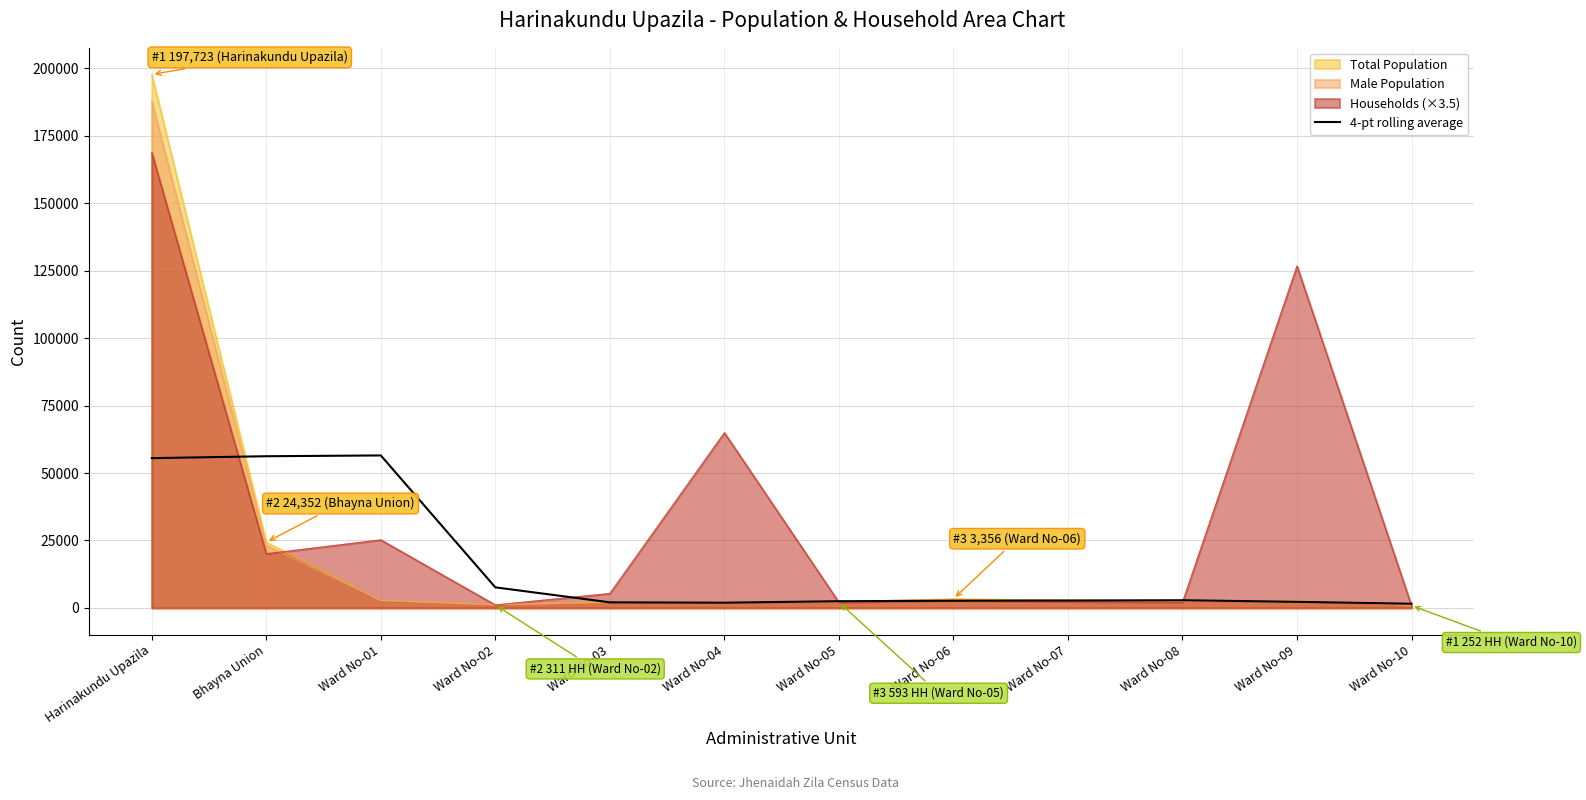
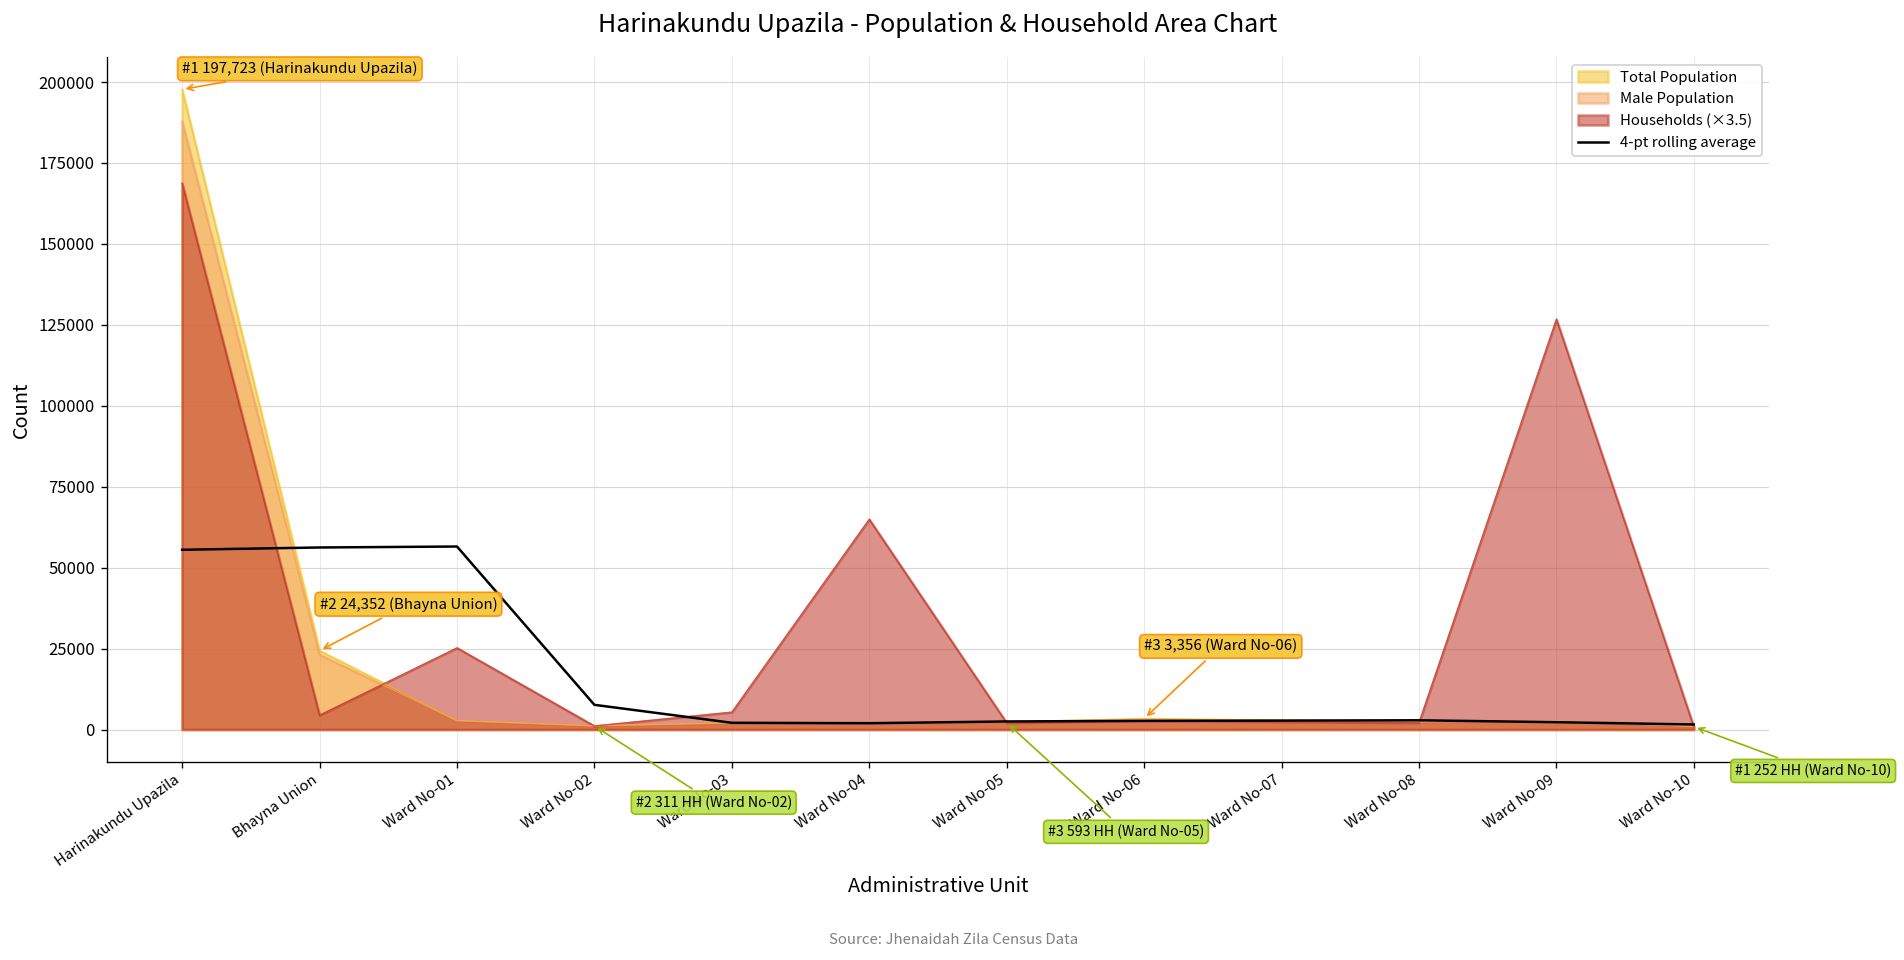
Households (×3.5), Bhayna Union: 20000 -> 4000
